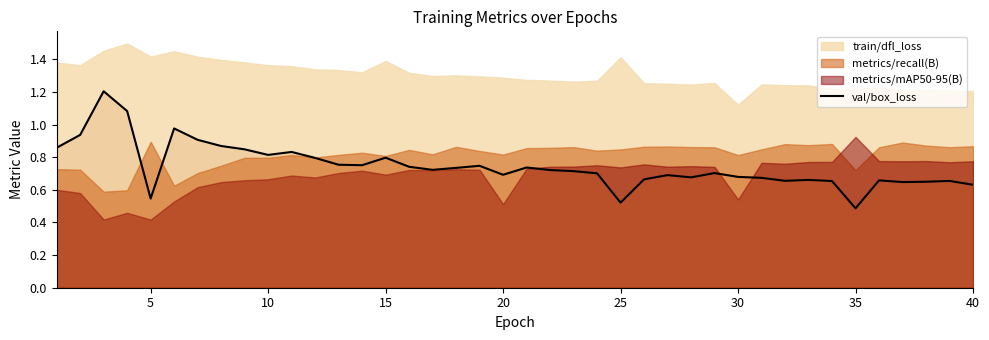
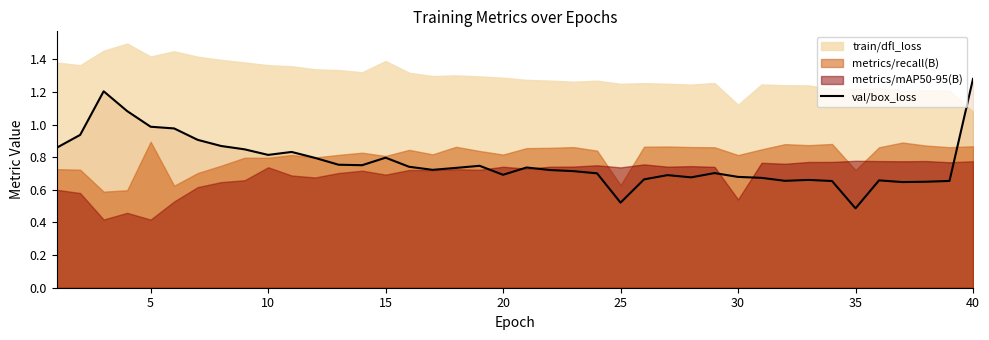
val/box_loss, 5: 0.55 -> 0.99
metrics/mAP50-95(B), 10: 0.67 -> 0.74
metrics/mAP50-95(B), 20: 0.51 -> 0.74
train/dfl_loss, 25: 1.41 -> 1.25
metrics/recall(B), 25: 0.85 -> 0.63
metrics/mAP50-95(B), 35: 0.93 -> 0.78
val/box_loss, 40: 0.63 -> 1.28
train/dfl_loss, 40: 1.21 -> 1.08
